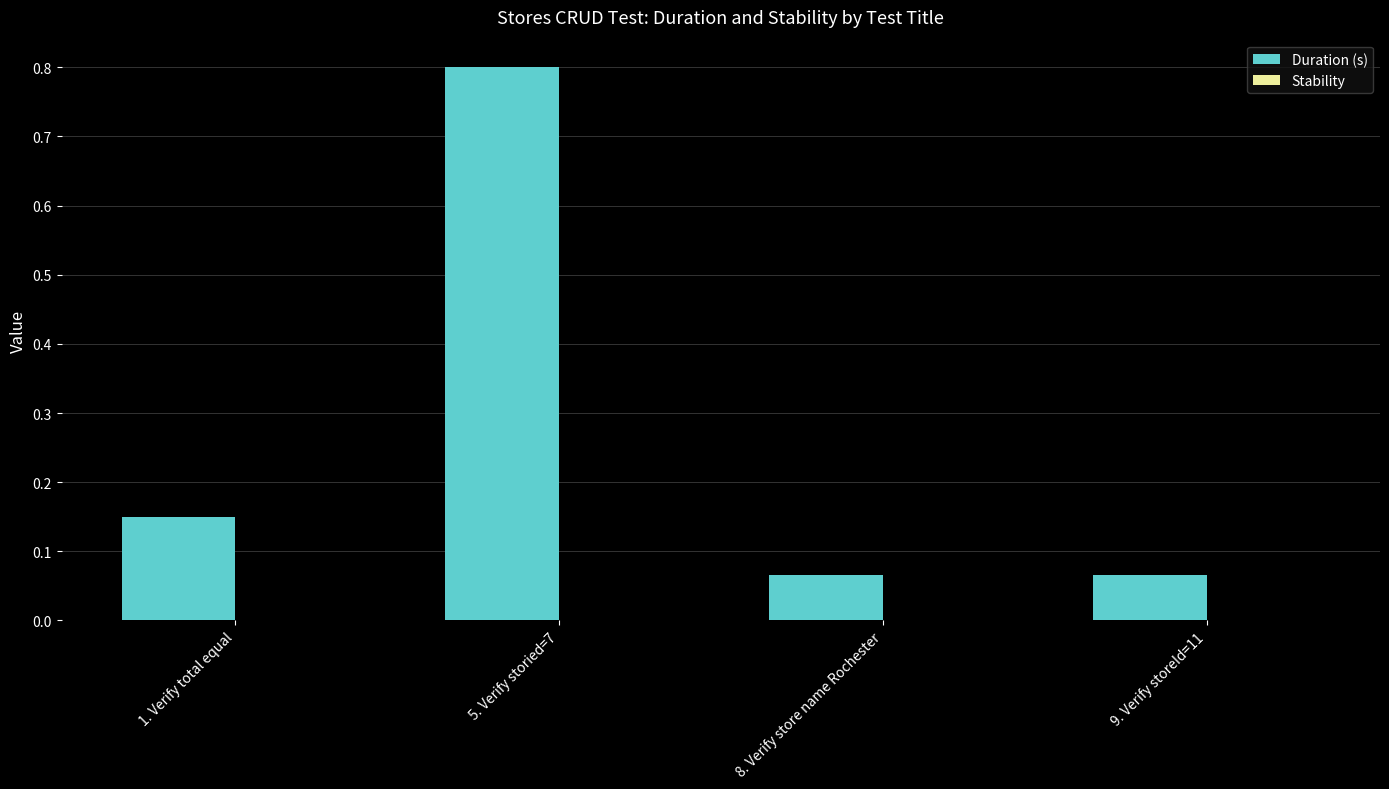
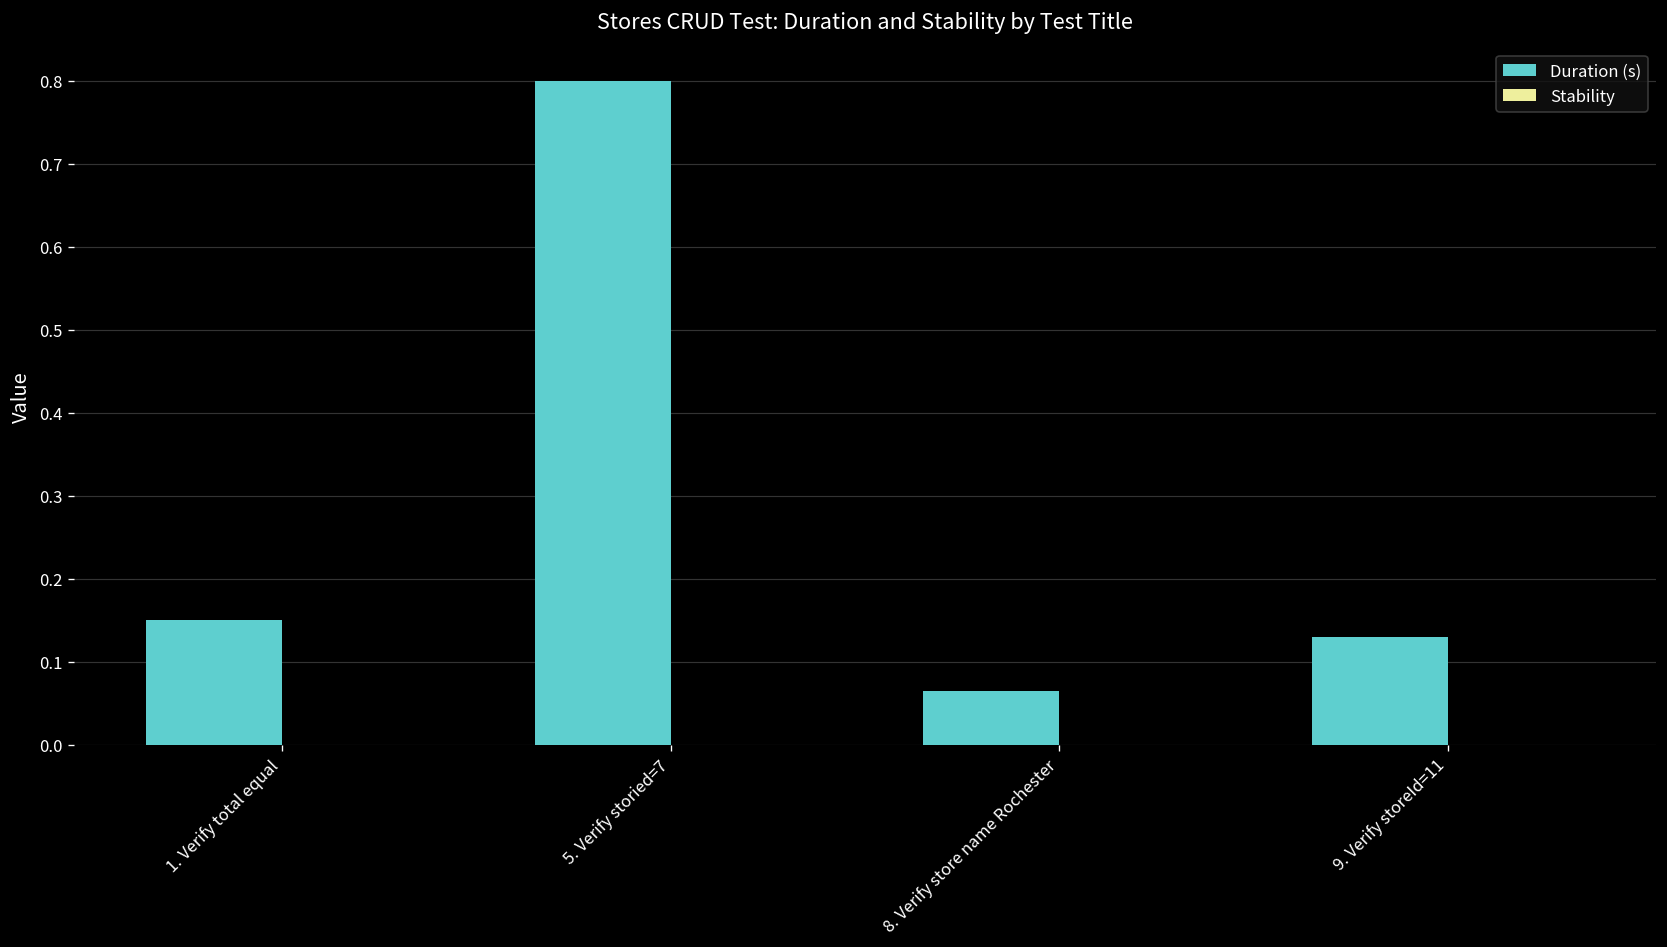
Duration (s), 9. Verify storeId=11: 0.07 -> 0.13
